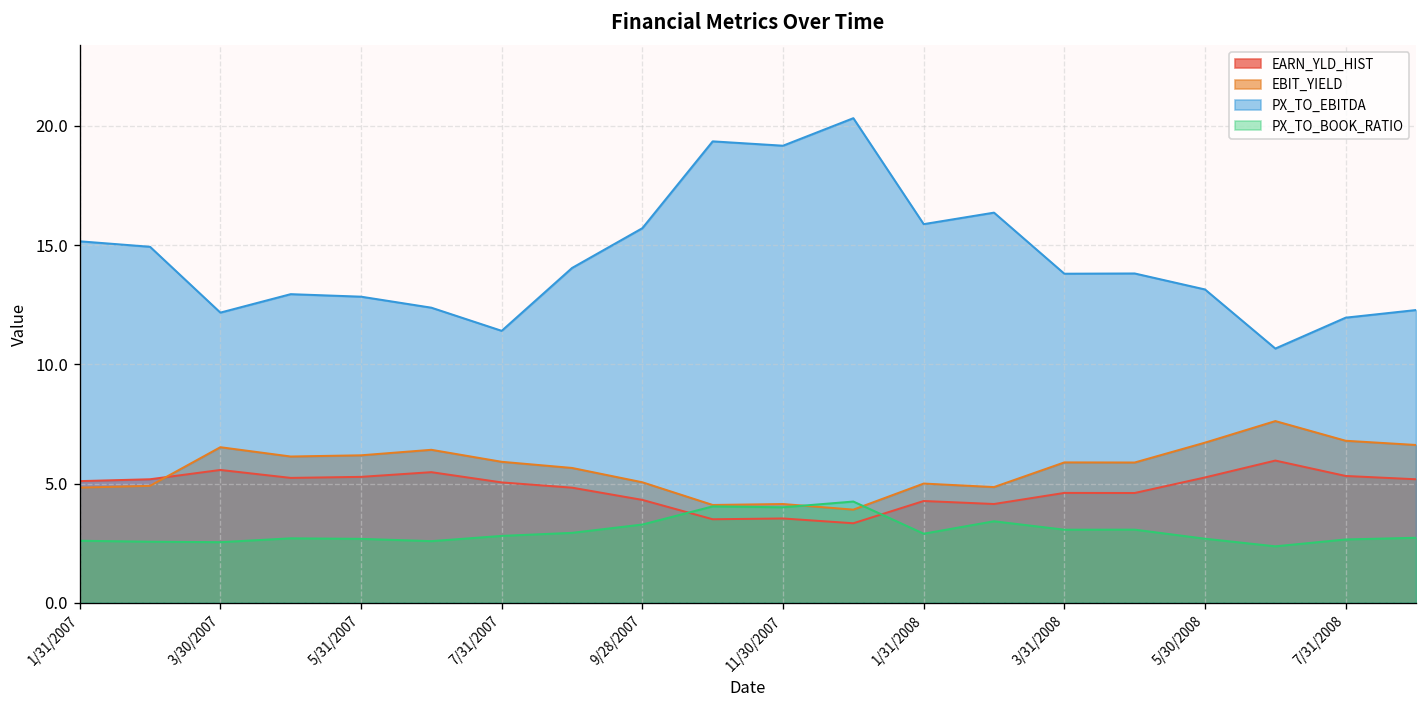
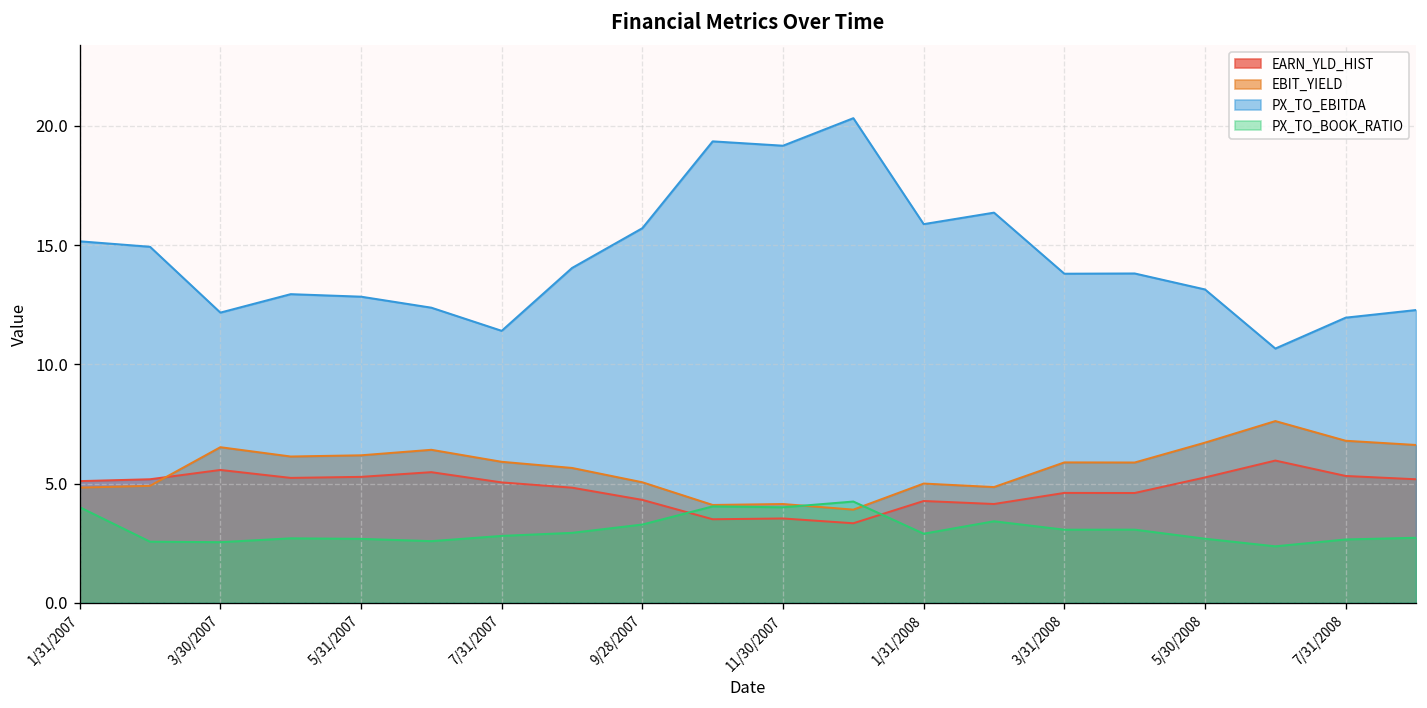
PX_TO_BOOK_RATIO, 1/31/2007: 2.6 -> 4.0
